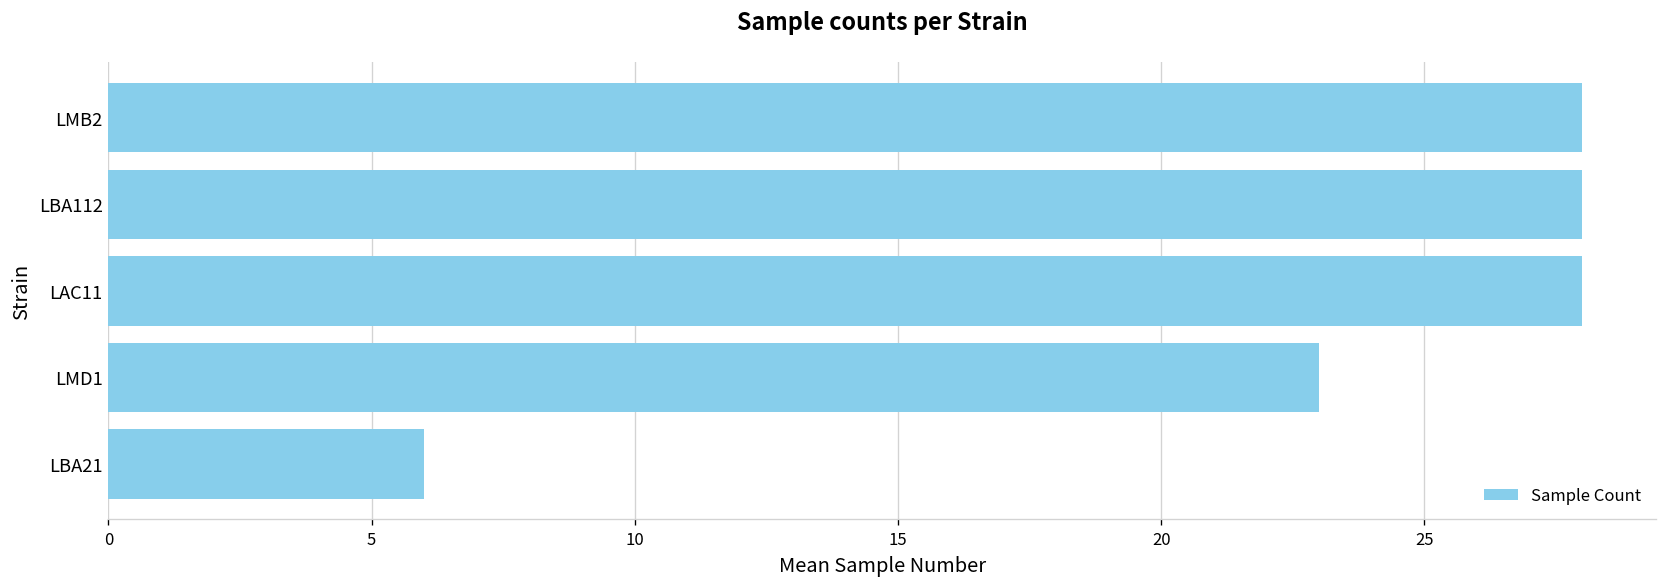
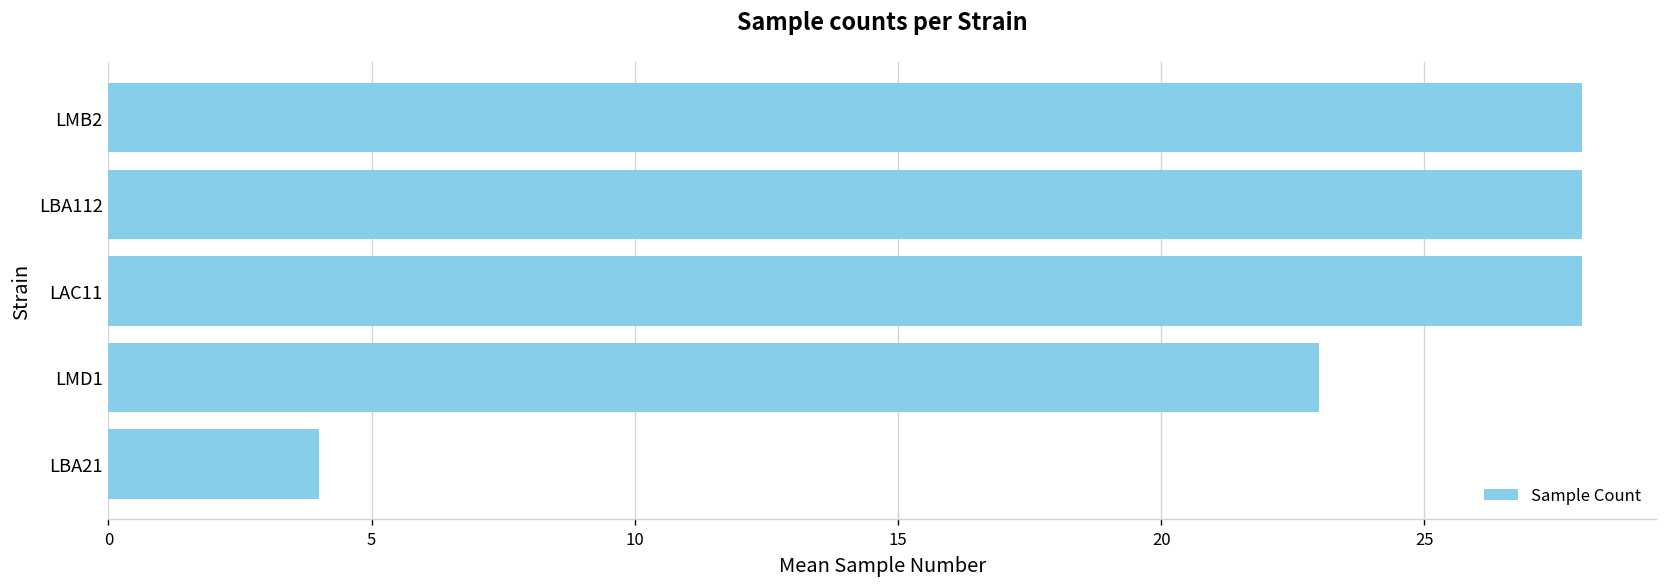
LBA21: 6 -> 4
